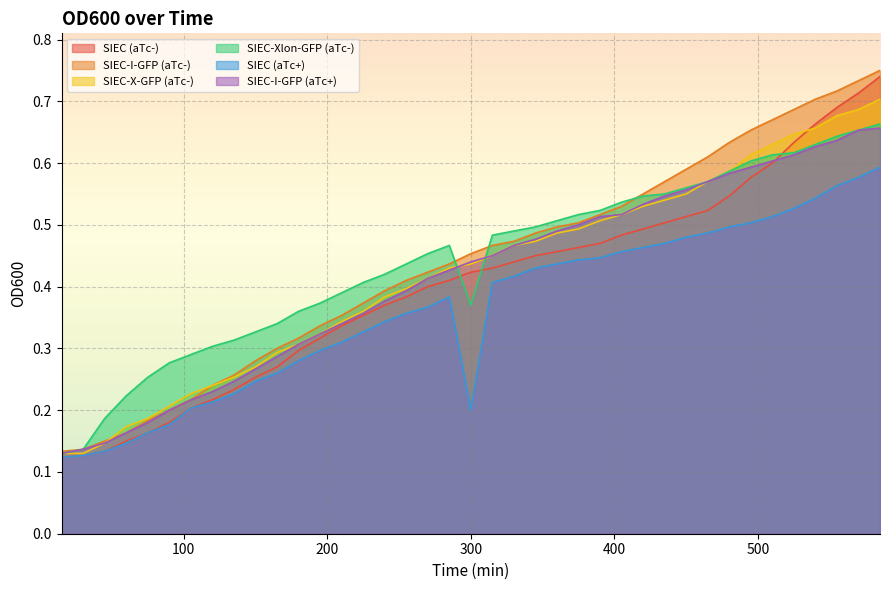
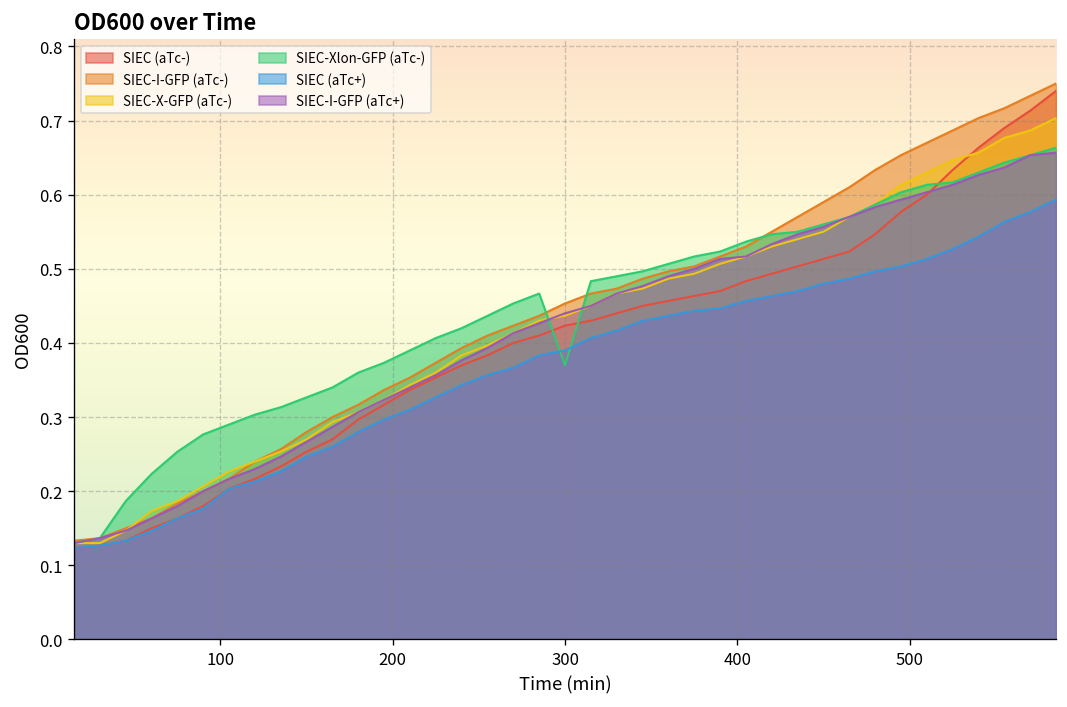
SIEC (aTc+), 300: 0.20 -> 0.39
